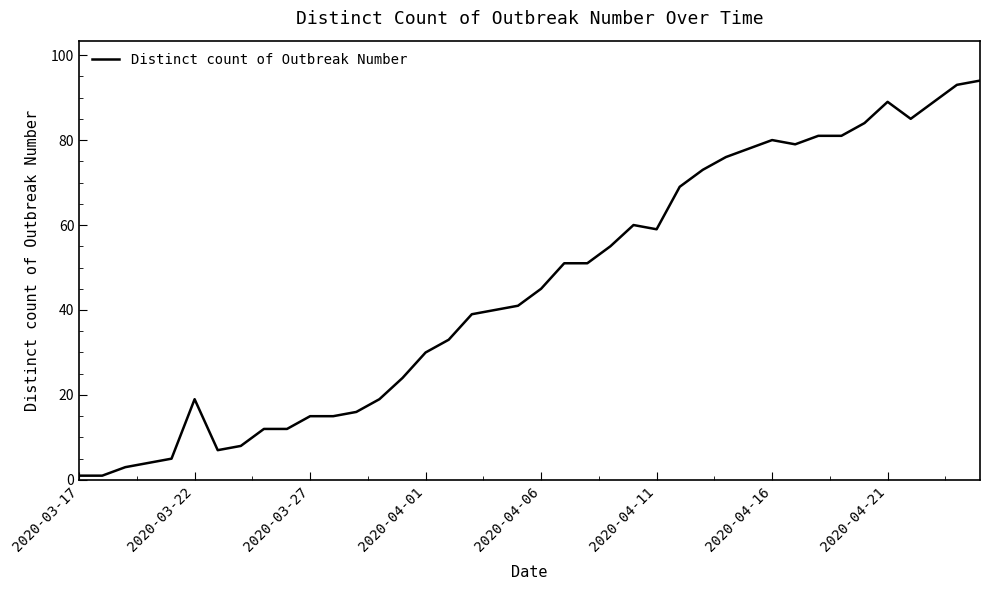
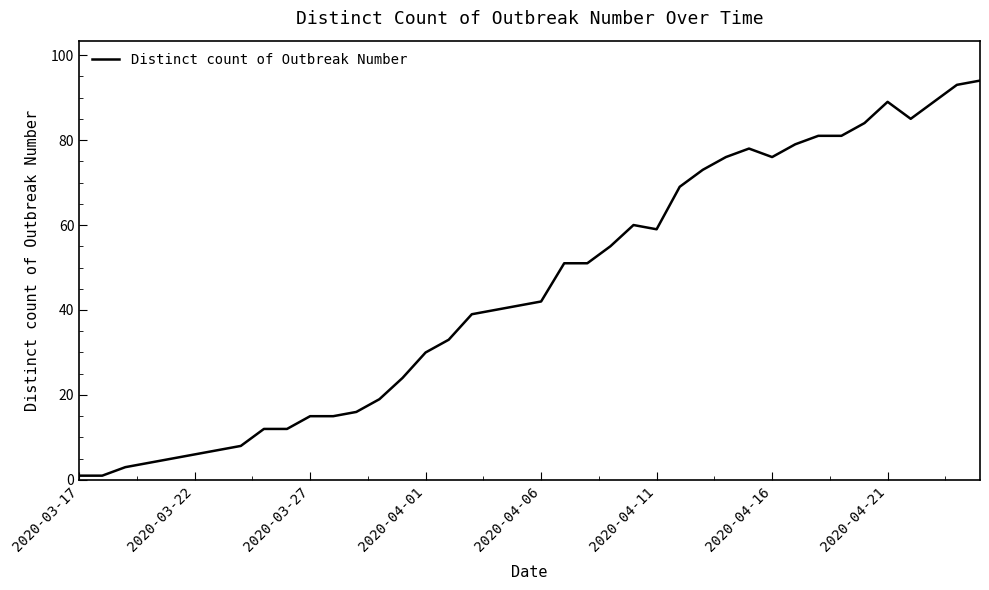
2020-03-22: 19 -> 6
2020-04-06: 45 -> 42
2020-04-16: 80 -> 76
